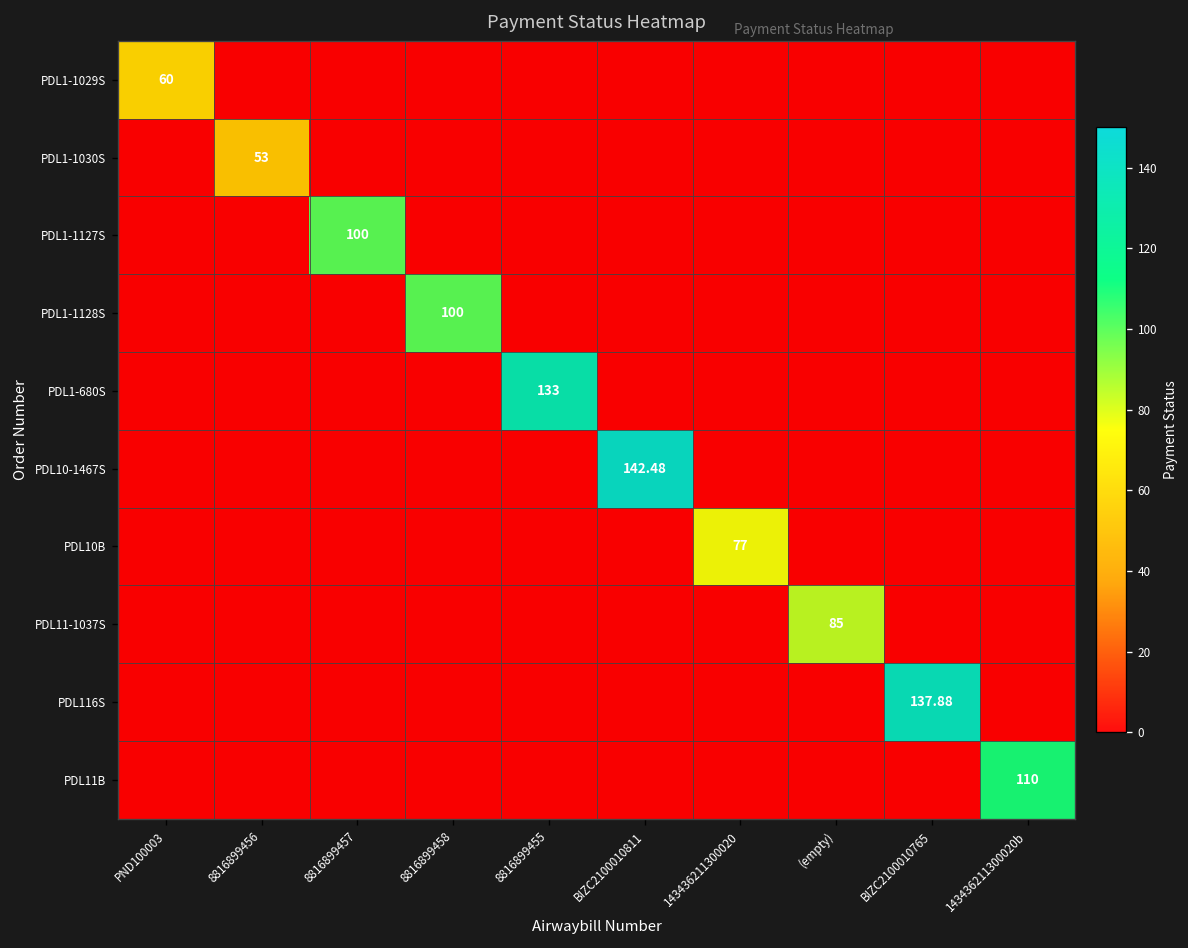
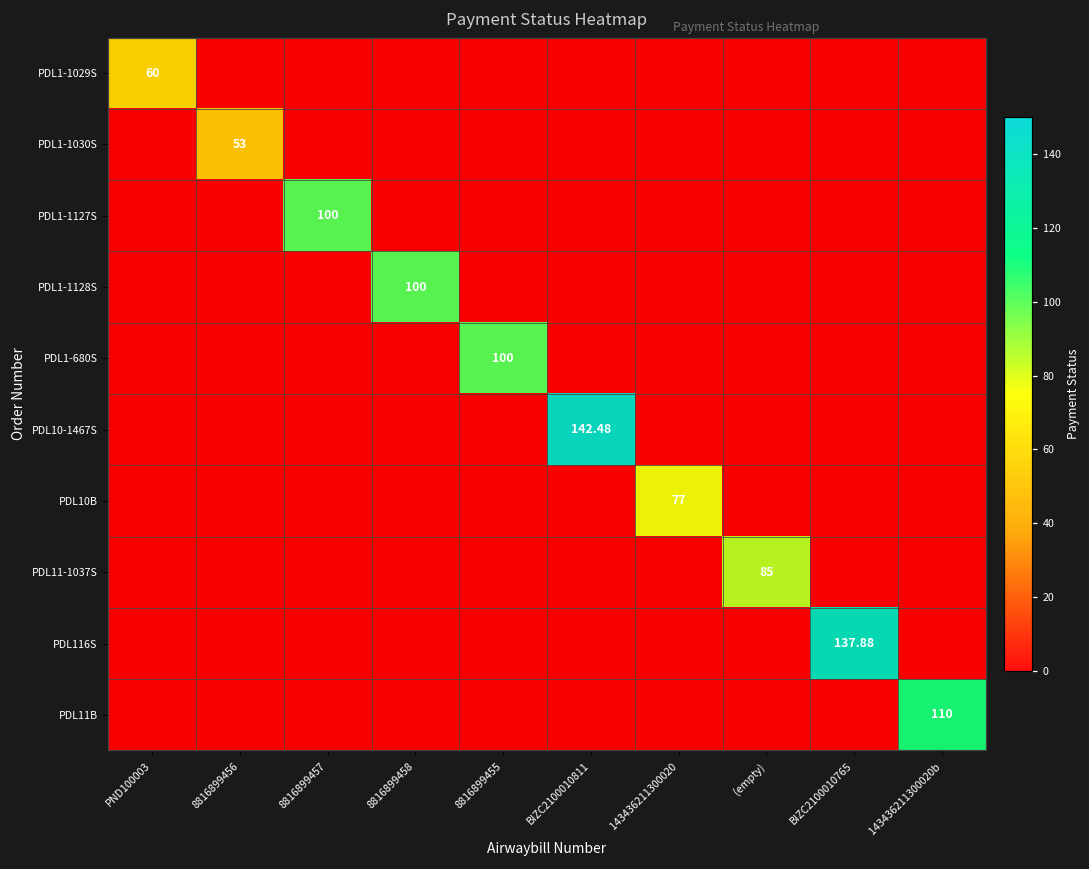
PDL1-680S, 8816899455: 133 -> 100
